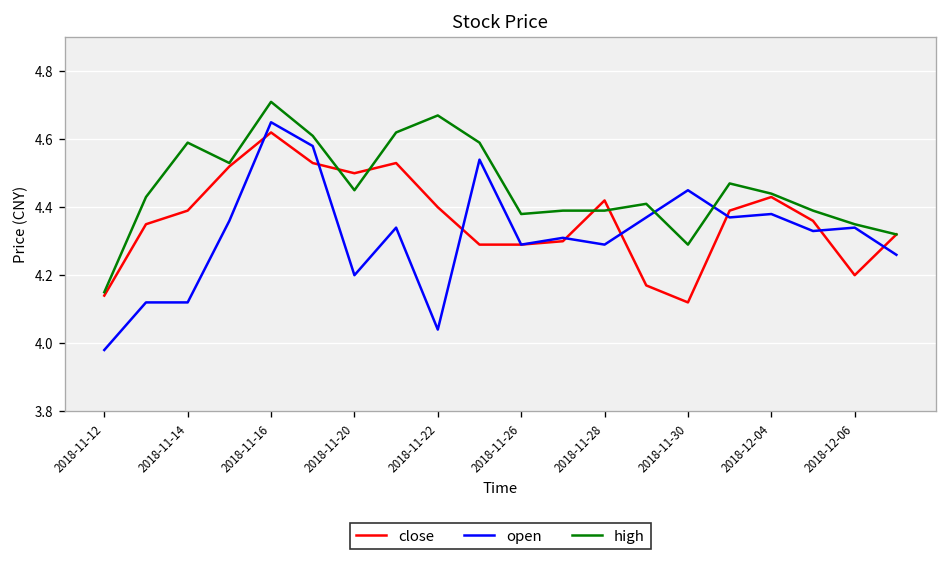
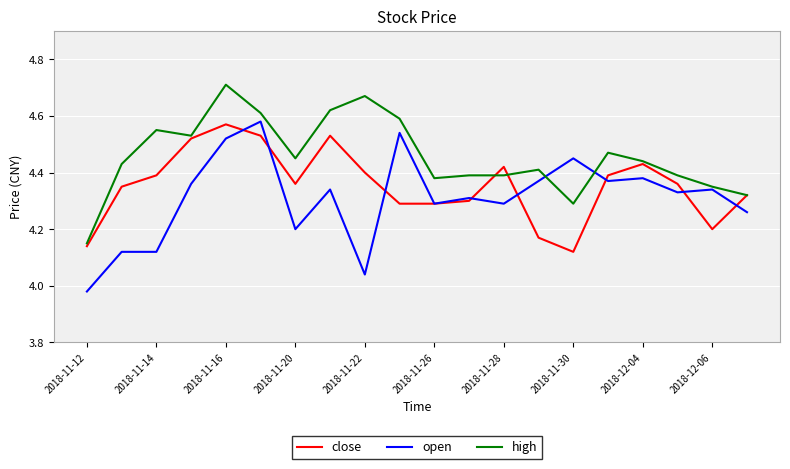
high, 2018-11-14: 4.59 -> 4.55
close, 2018-11-16: 4.62 -> 4.57
open, 2018-11-16: 4.65 -> 4.52
close, 2018-11-20: 4.50 -> 4.36
